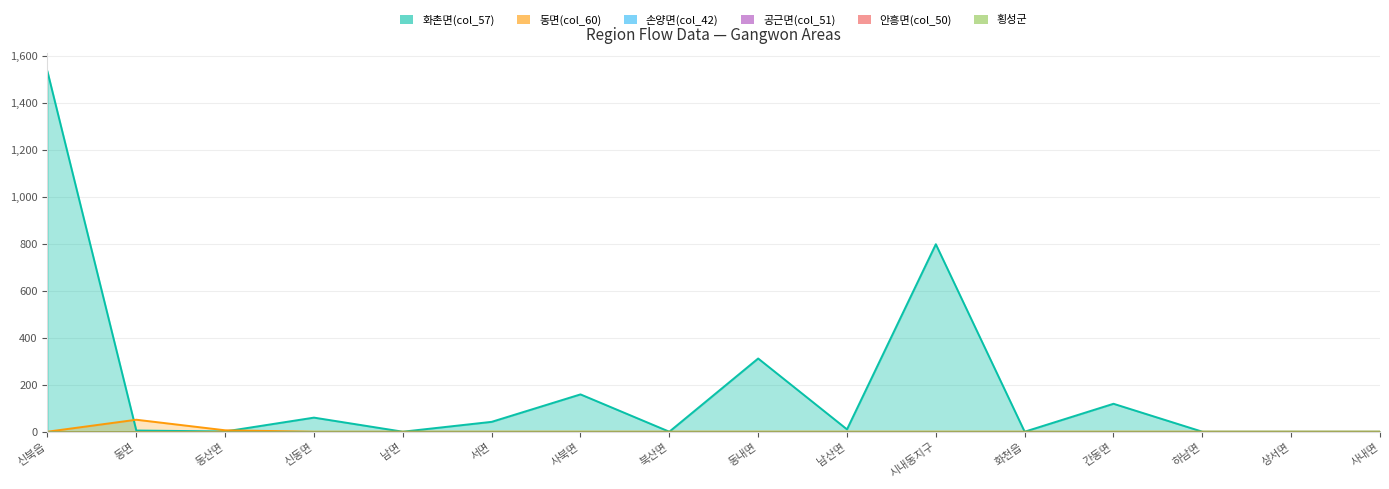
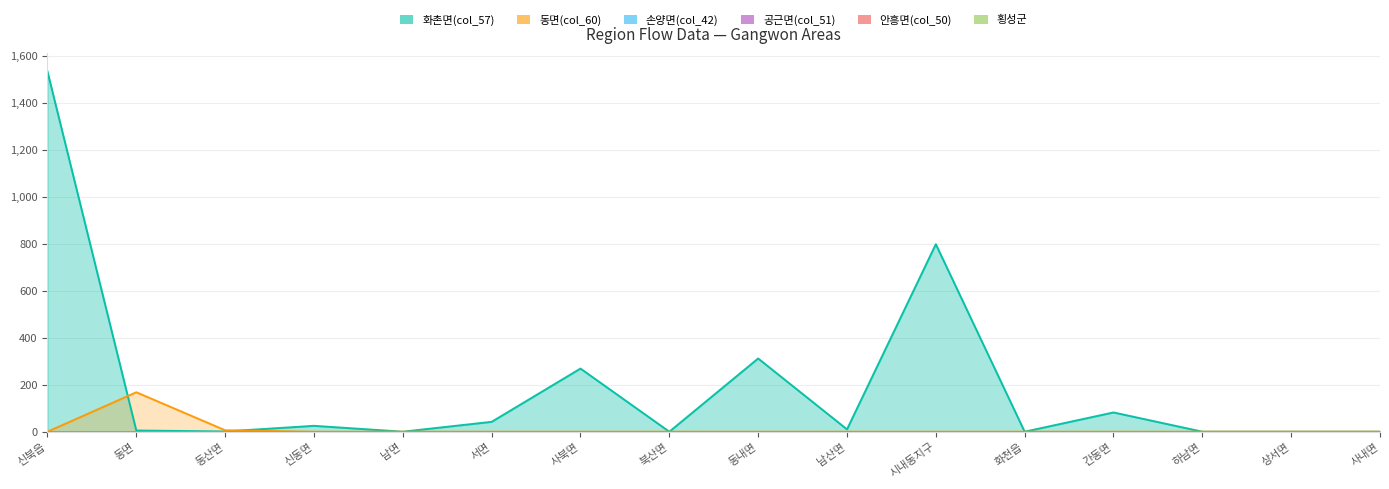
동면(col_60), 동면: 50 -> 170
화촌면(col_57), 신동면: 60 -> 30
화촌면(col_57), 사북면: 160 -> 270
화촌면(col_57), 간동면: 120 -> 80
